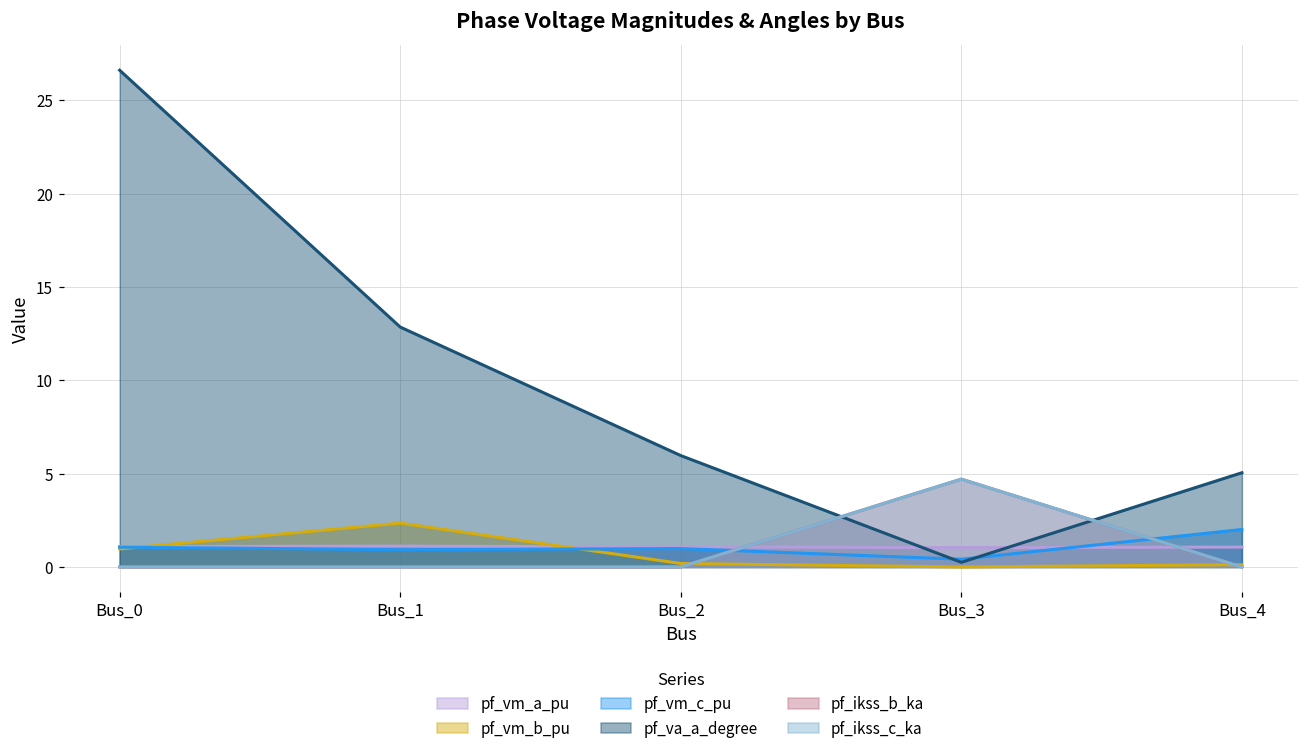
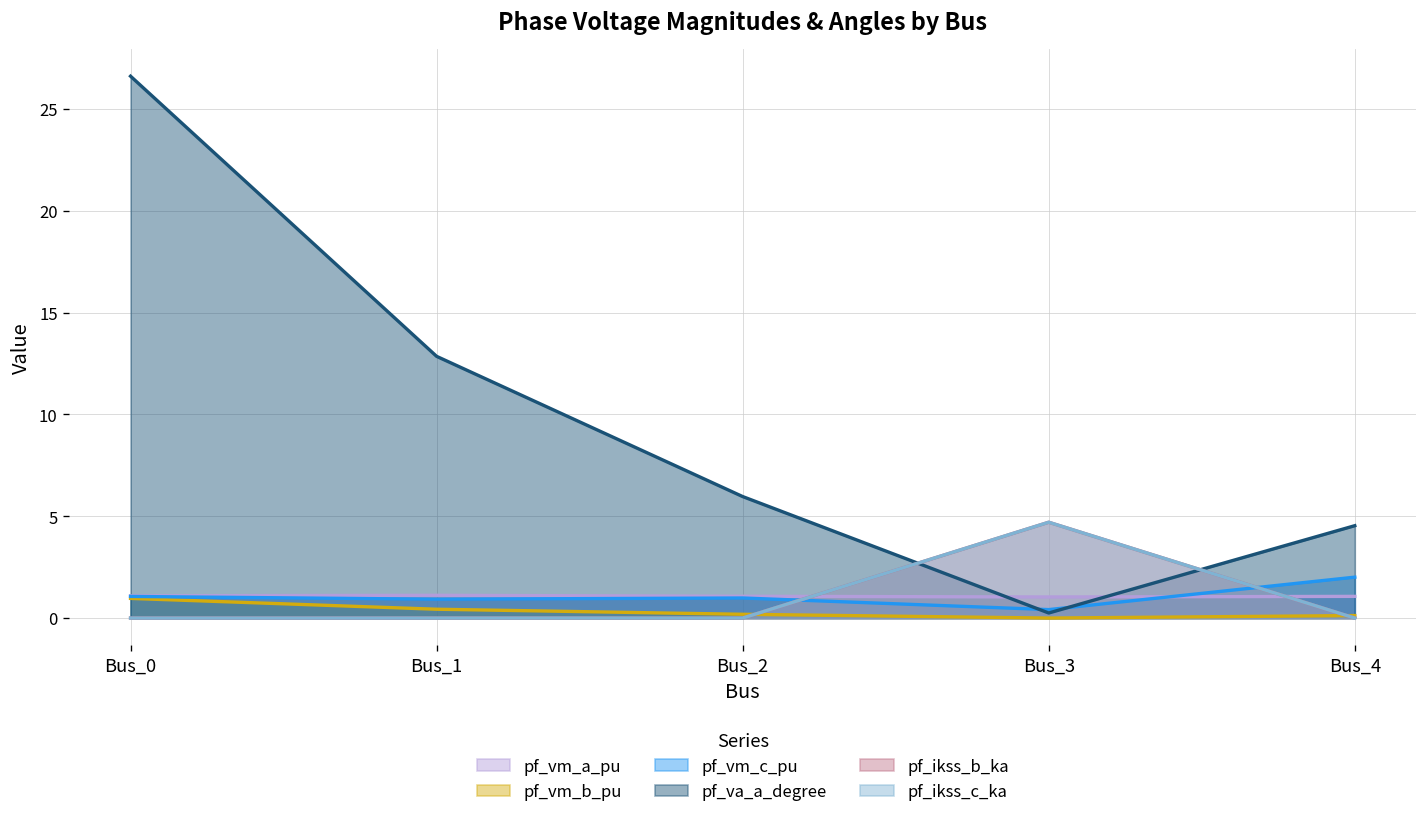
pf_vm_b_pu, Bus_1: 2.3 -> 0.4
pf_va_a_degree, Bus_4: 5.0 -> 4.5
